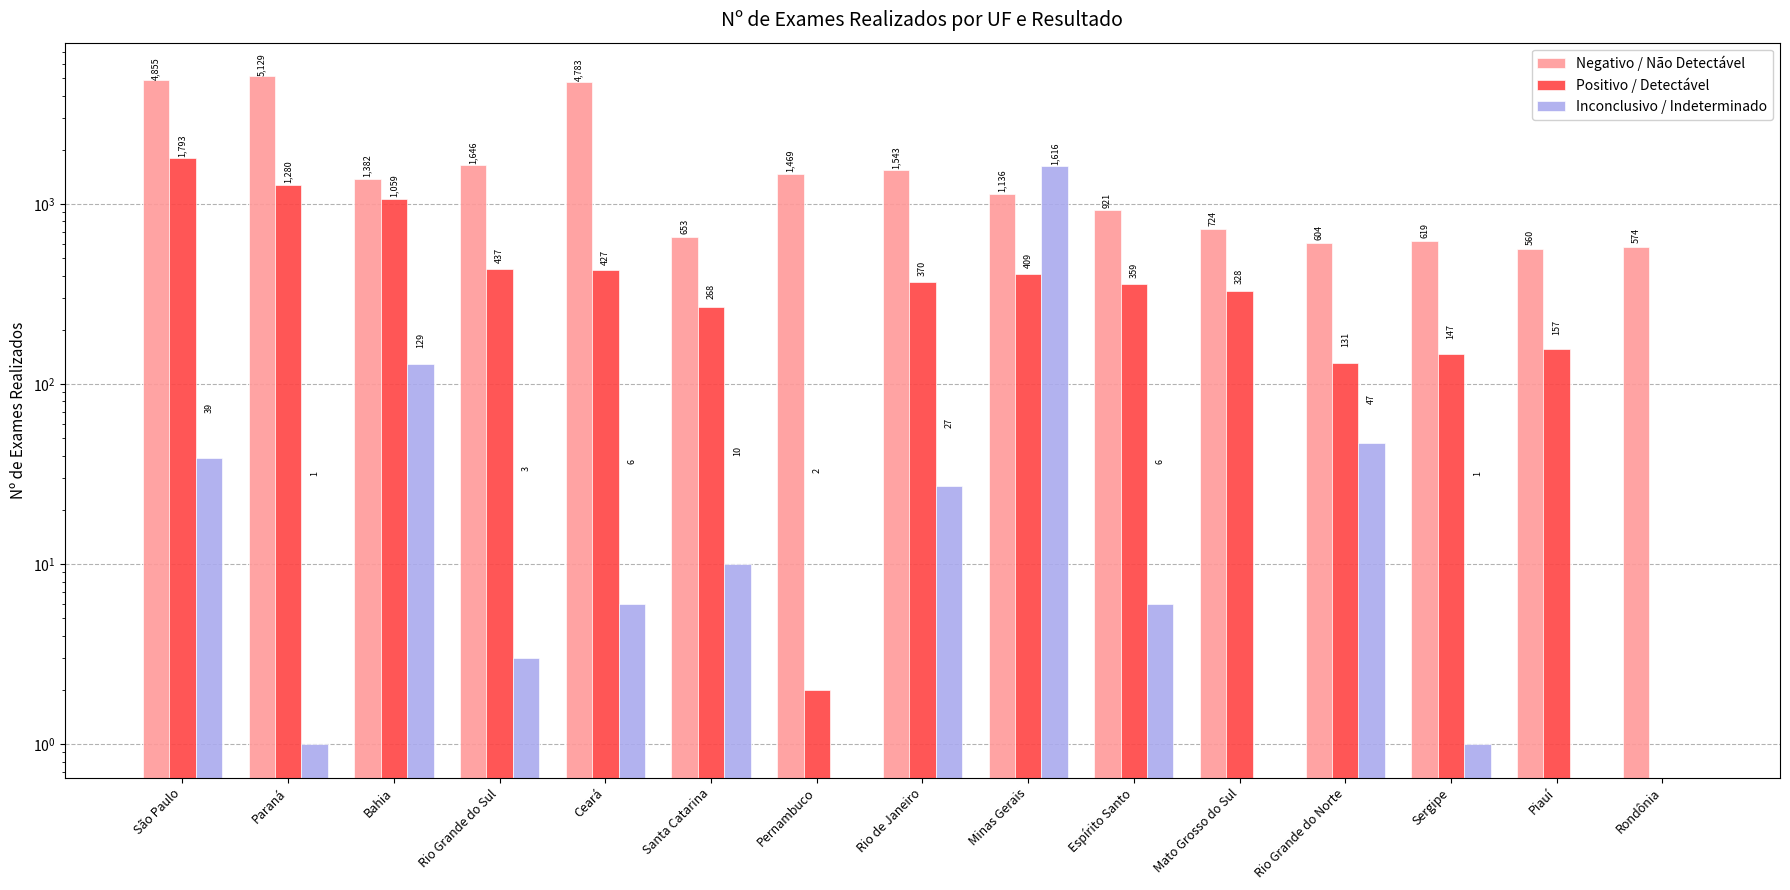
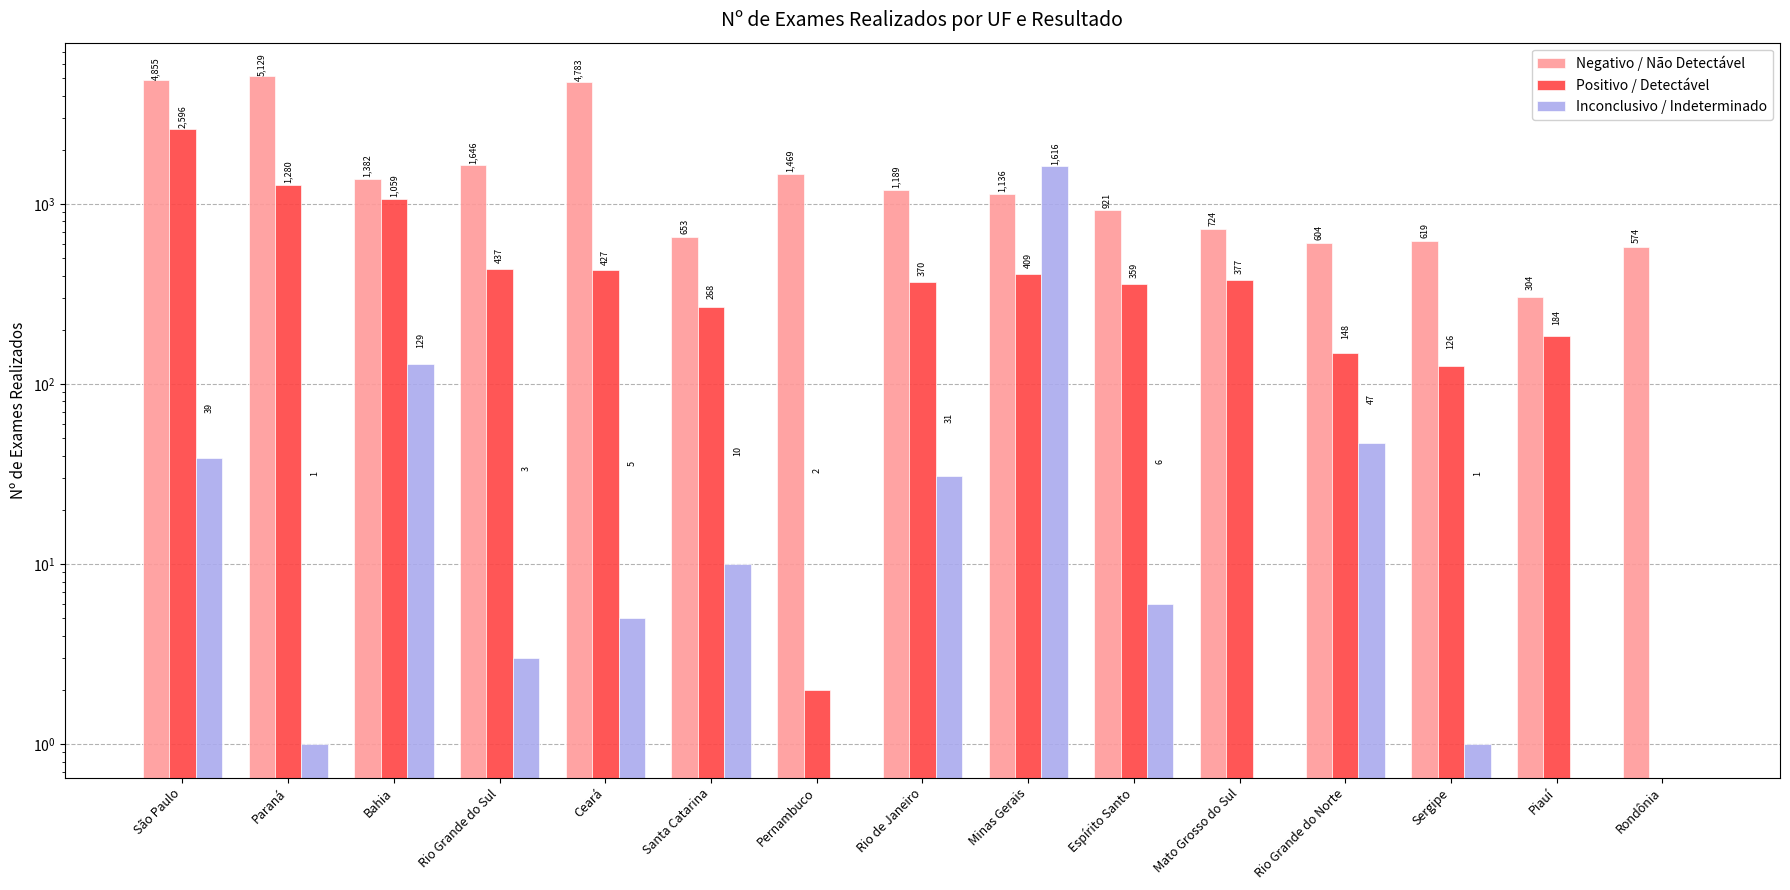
Positivo / Detectável, São Paulo: 1,793 -> 2,596
Inconclusivo / Indeterminado, Ceará: 6 -> 5
Negativo / Não Detectável, Rio de Janeiro: 1,543 -> 1,189
Inconclusivo / Indeterminado, Rio de Janeiro: 27 -> 31
Positivo / Detectável, Mato Grosso do Sul: 328 -> 377
Positivo / Detectável, Rio Grande do Norte: 131 -> 148
Positivo / Detectável, Sergipe: 147 -> 126
Negativo / Não Detectável, Piauí: 560 -> 304
Positivo / Detectável, Piauí: 157 -> 184
